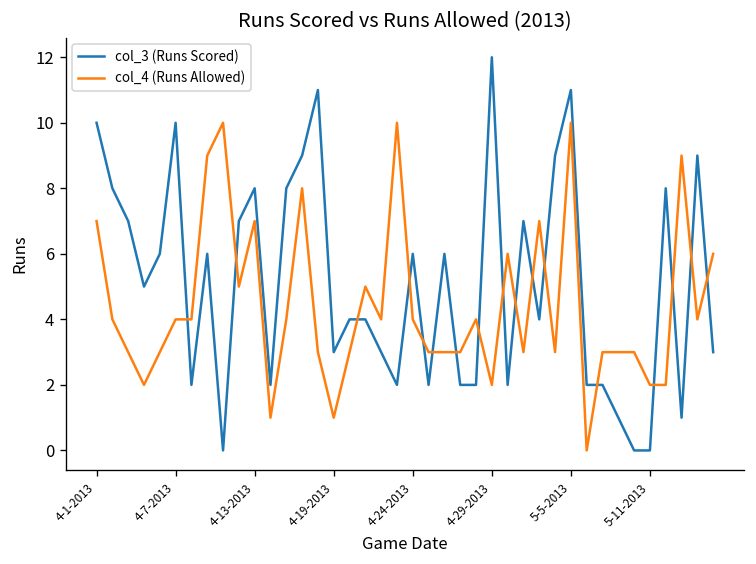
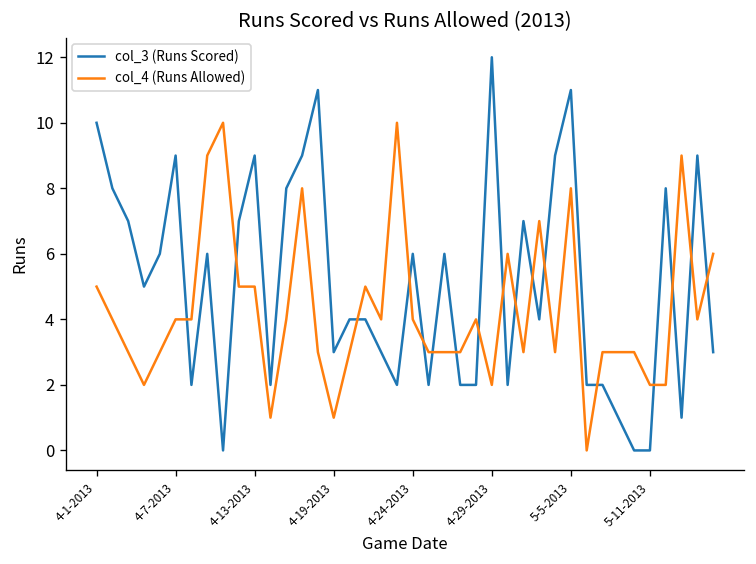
col_4 (Runs Allowed), 4-1-2013: 7 -> 5
col_3 (Runs Scored), 4-7-2013: 10 -> 9
col_3 (Runs Scored), 4-13-2013: 8 -> 9
col_4 (Runs Allowed), 4-13-2013: 7 -> 5
col_4 (Runs Allowed), 5-5-2013: 10 -> 8
